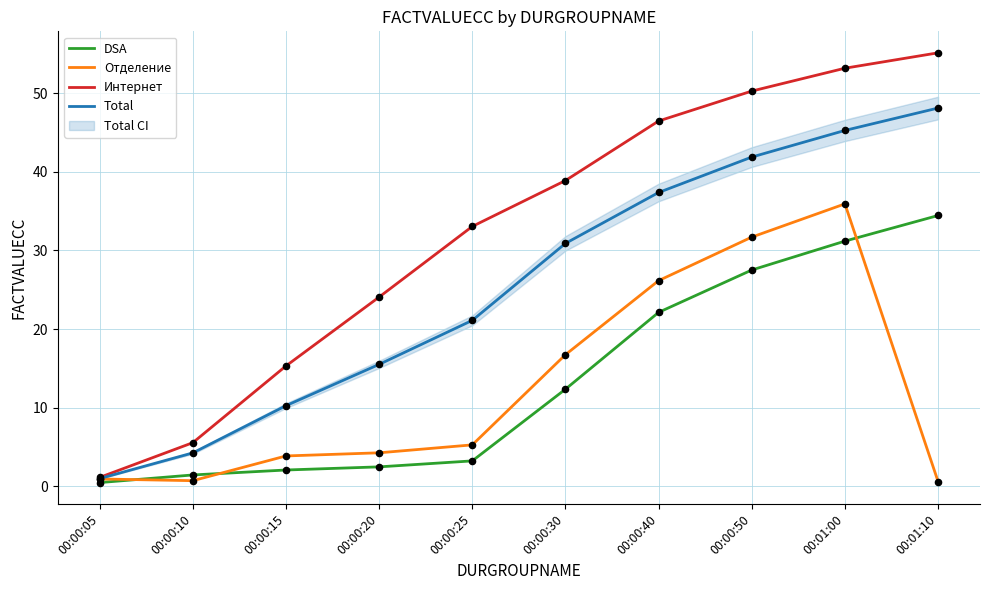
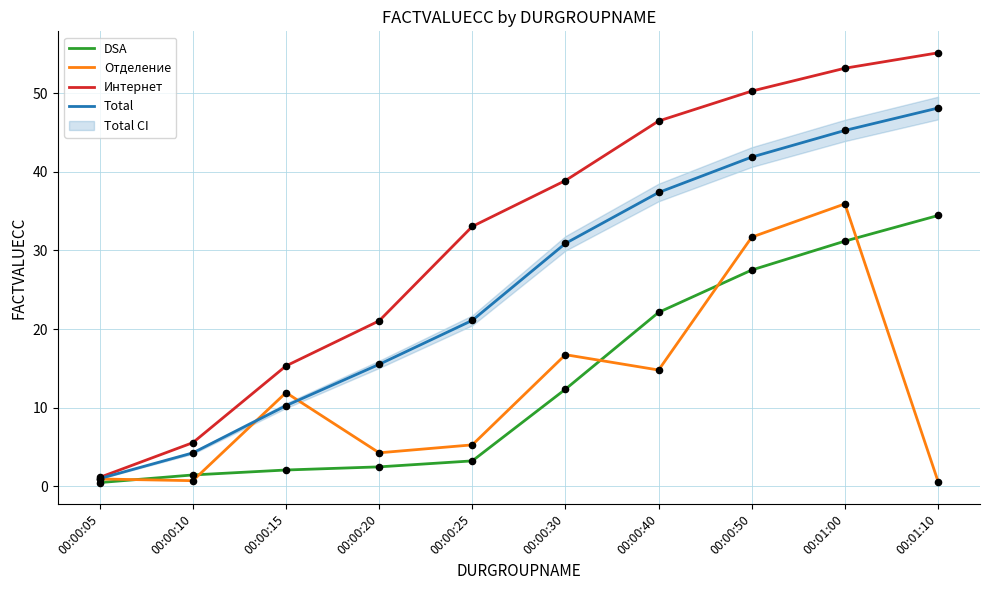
Отделение, 00:00:15: 4 -> 12
Интернет, 00:00:20: 24 -> 21
Отделение, 00:00:40: 26 -> 15
